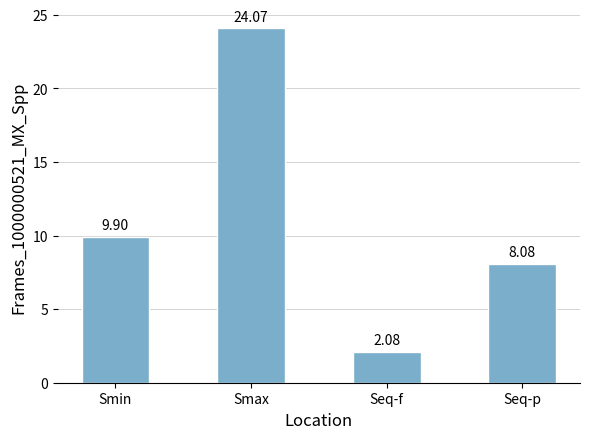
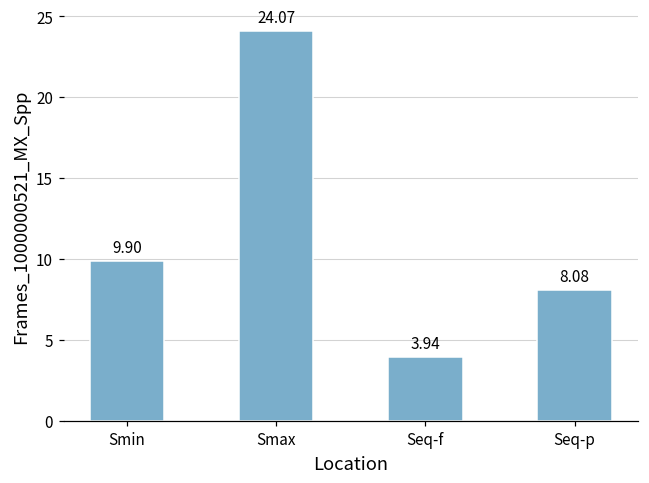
Seq-f: 2.08 -> 3.94
